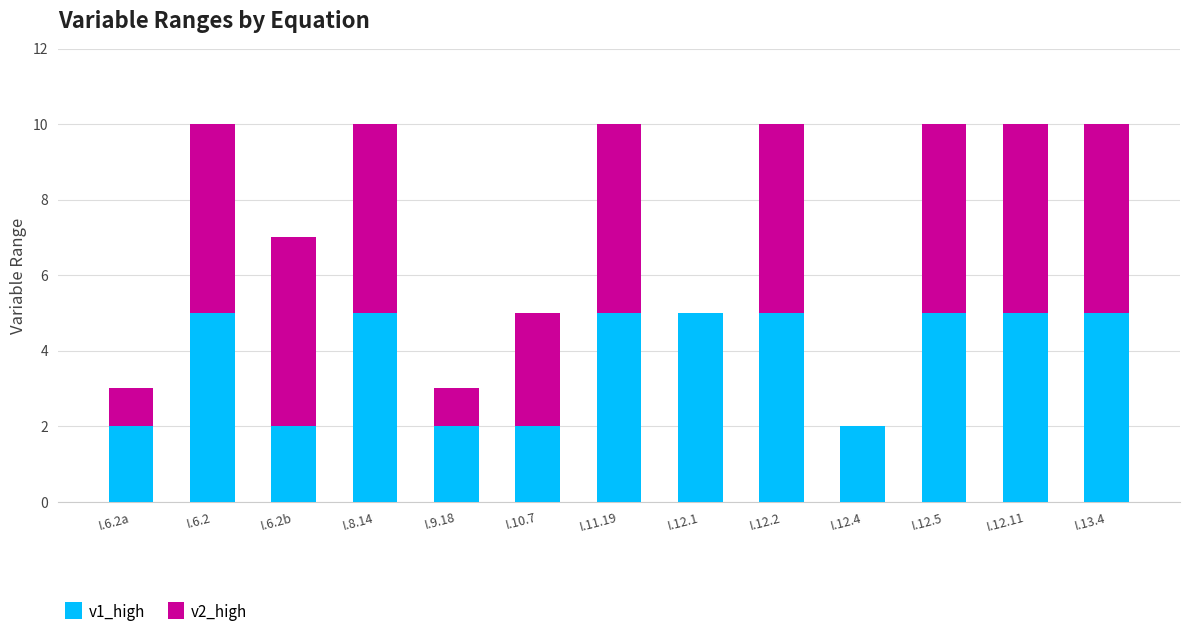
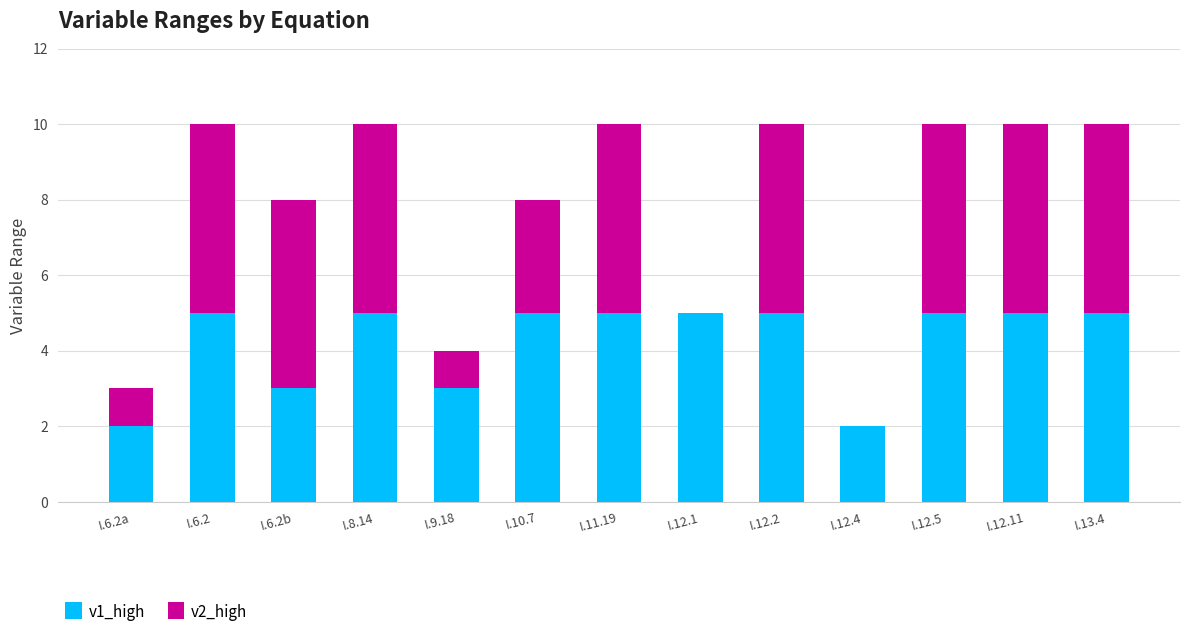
v1_high, I.6.2b: 2 -> 3
v1_high, I.9.18: 2 -> 3
v1_high, I.10.7: 2 -> 5
